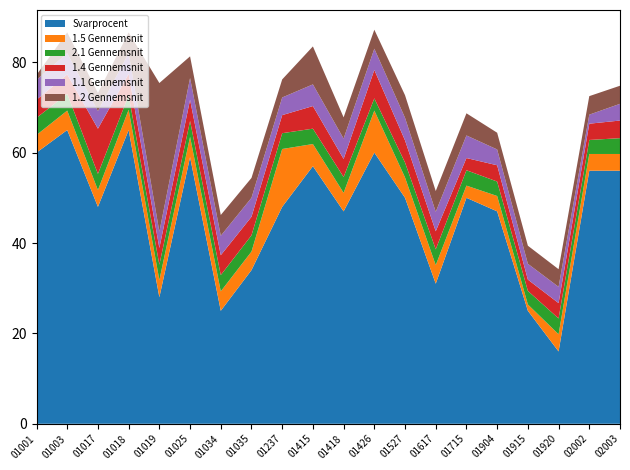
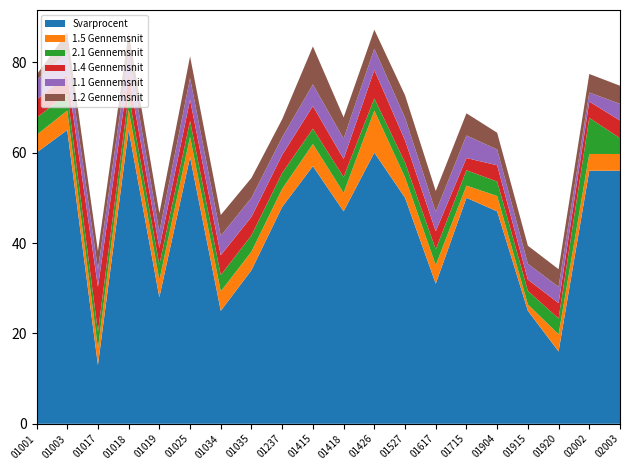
Svarprocent, 01017: 48 -> 13
1.2 Gennemsnit, 01019: 33 -> 4
1.5 Gennemsnit, 01237: 13 -> 4
2.1 Gennemsnit, 02002: 3 -> 8
